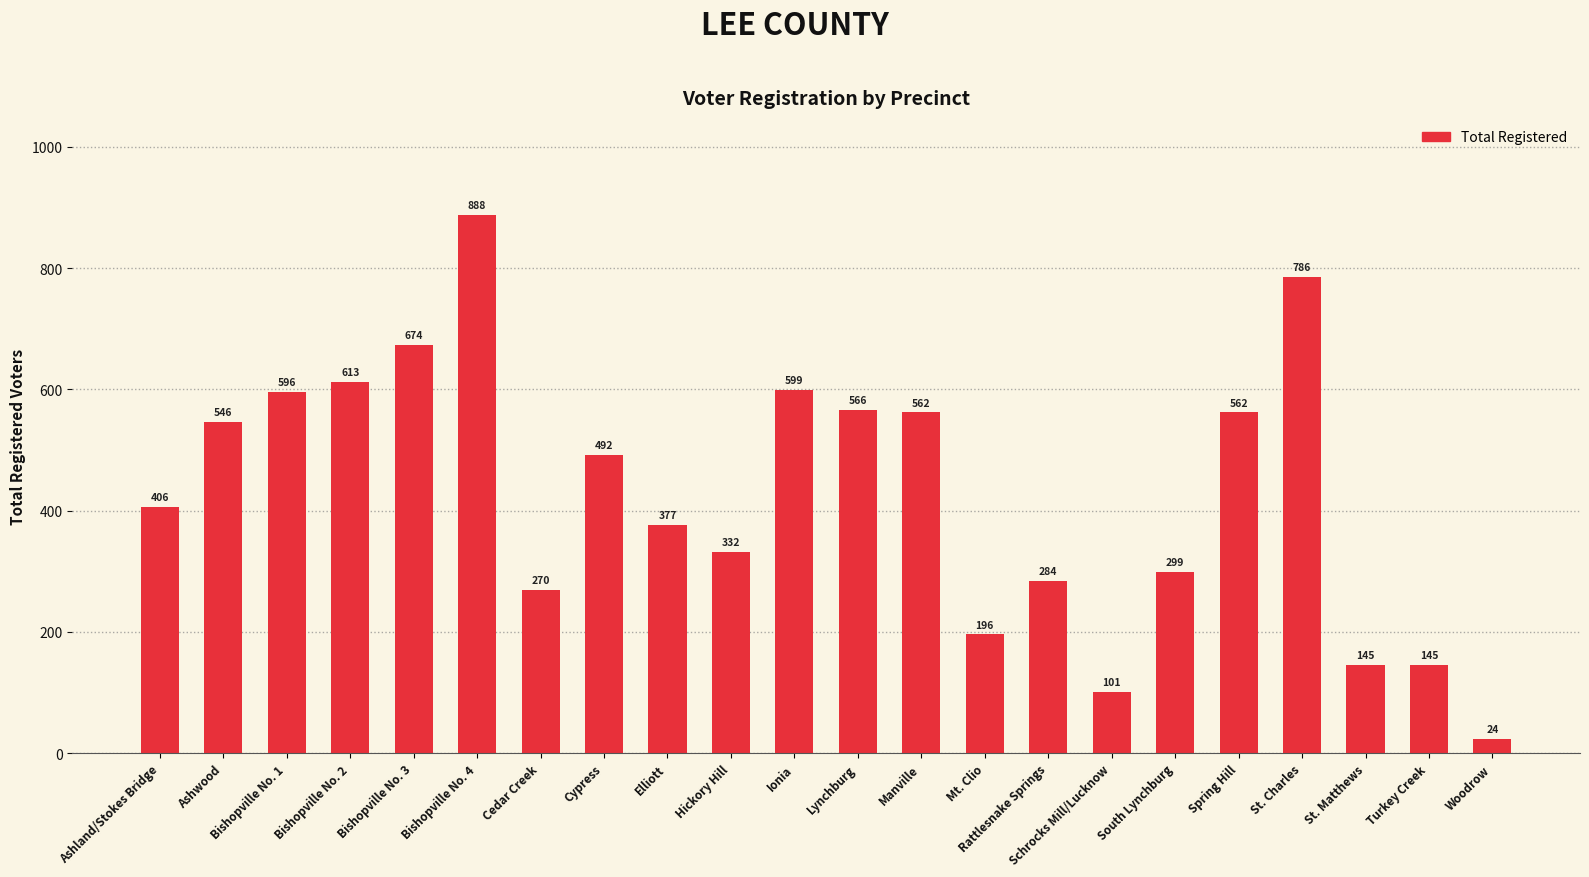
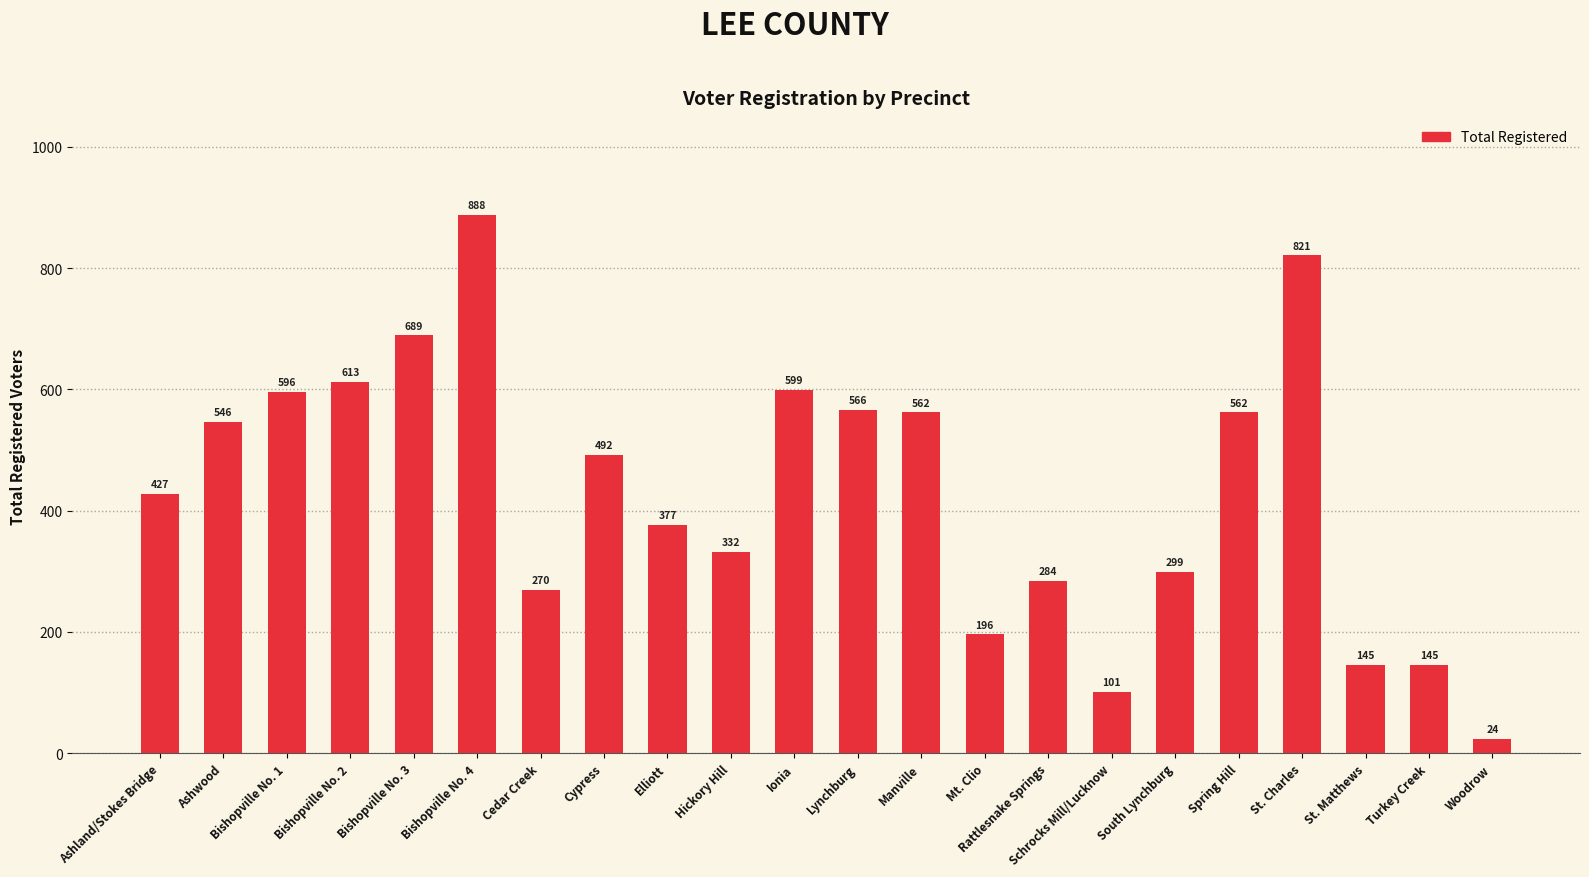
Ashland/Stokes Bridge: 406 -> 427
Bishopville No. 3: 674 -> 689
St. Charles: 786 -> 821
